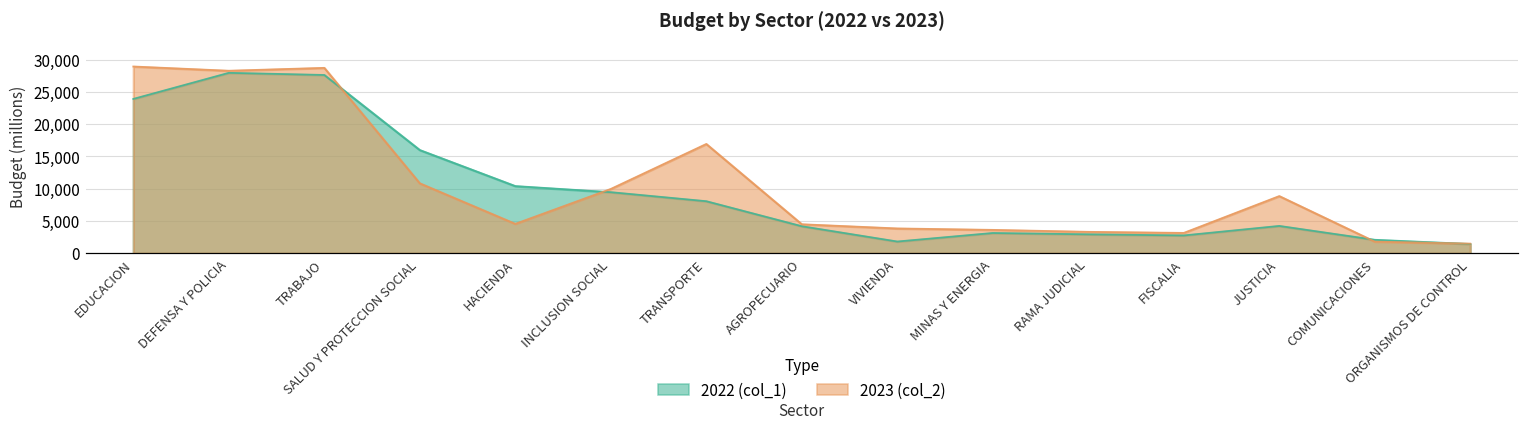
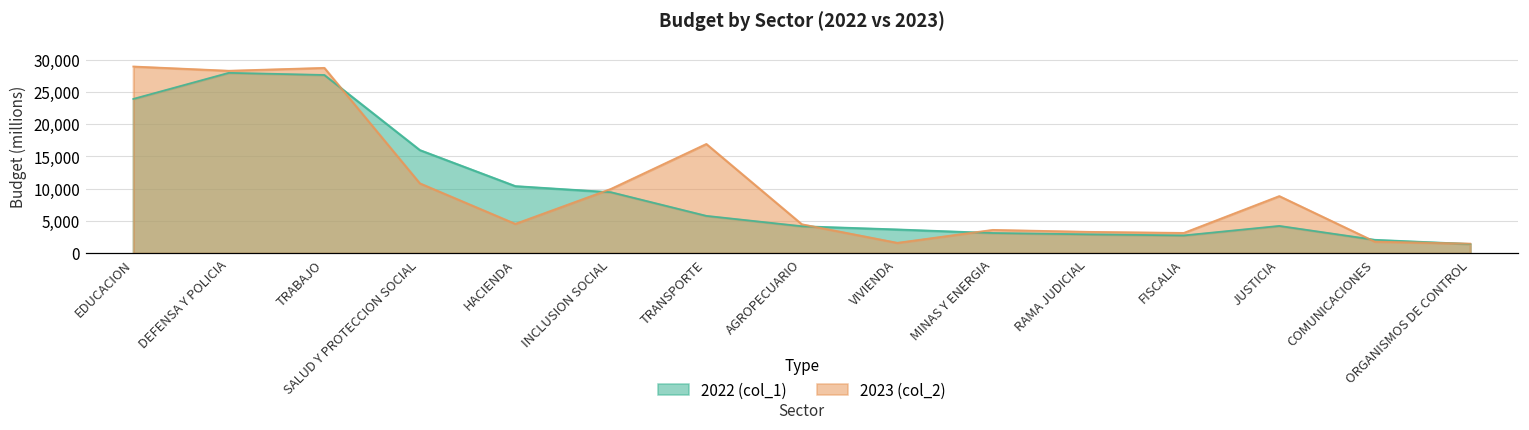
2022 (col_1), TRANSPORTE: 8,000 -> 6,000
2022 (col_1), VIVIENDA: 2,000 -> 4,000
2023 (col_2), VIVIENDA: 4,000 -> 2,000
